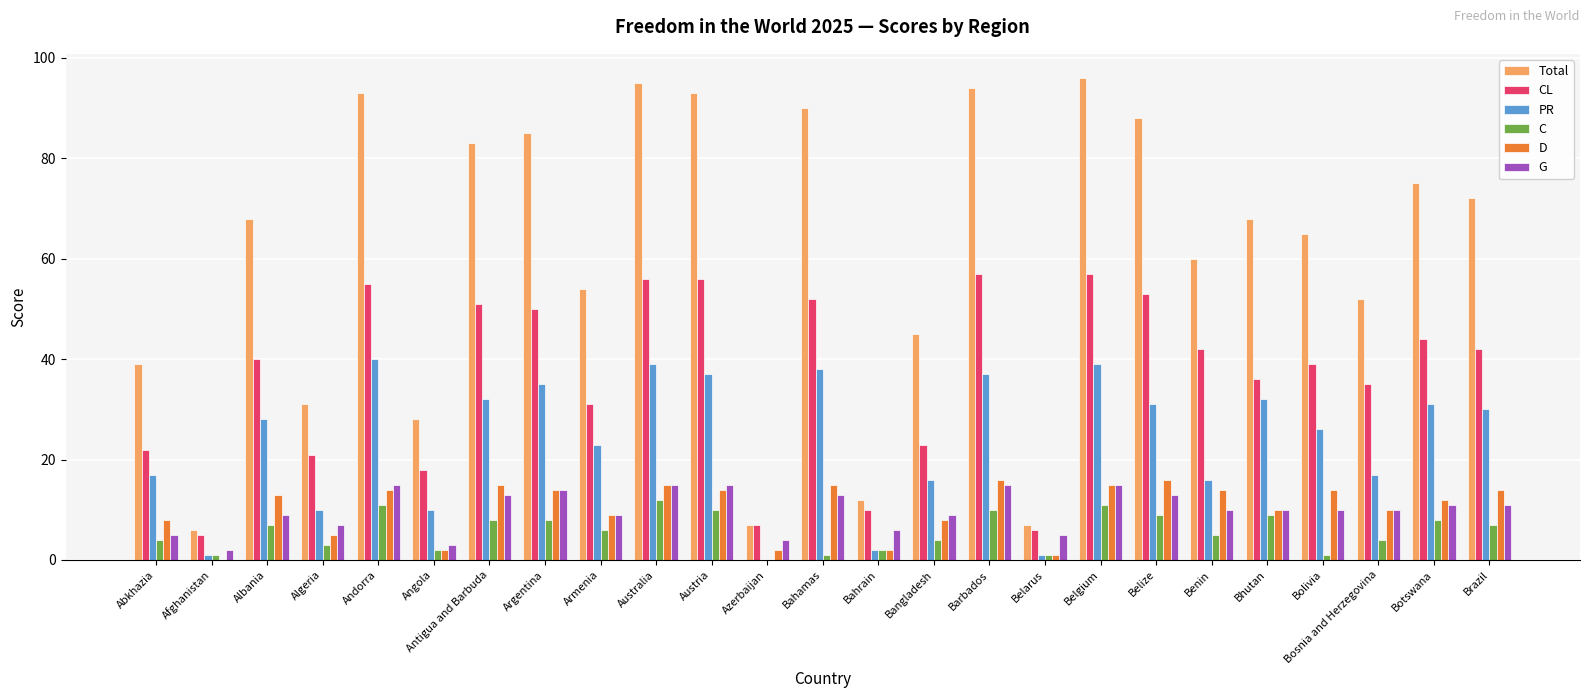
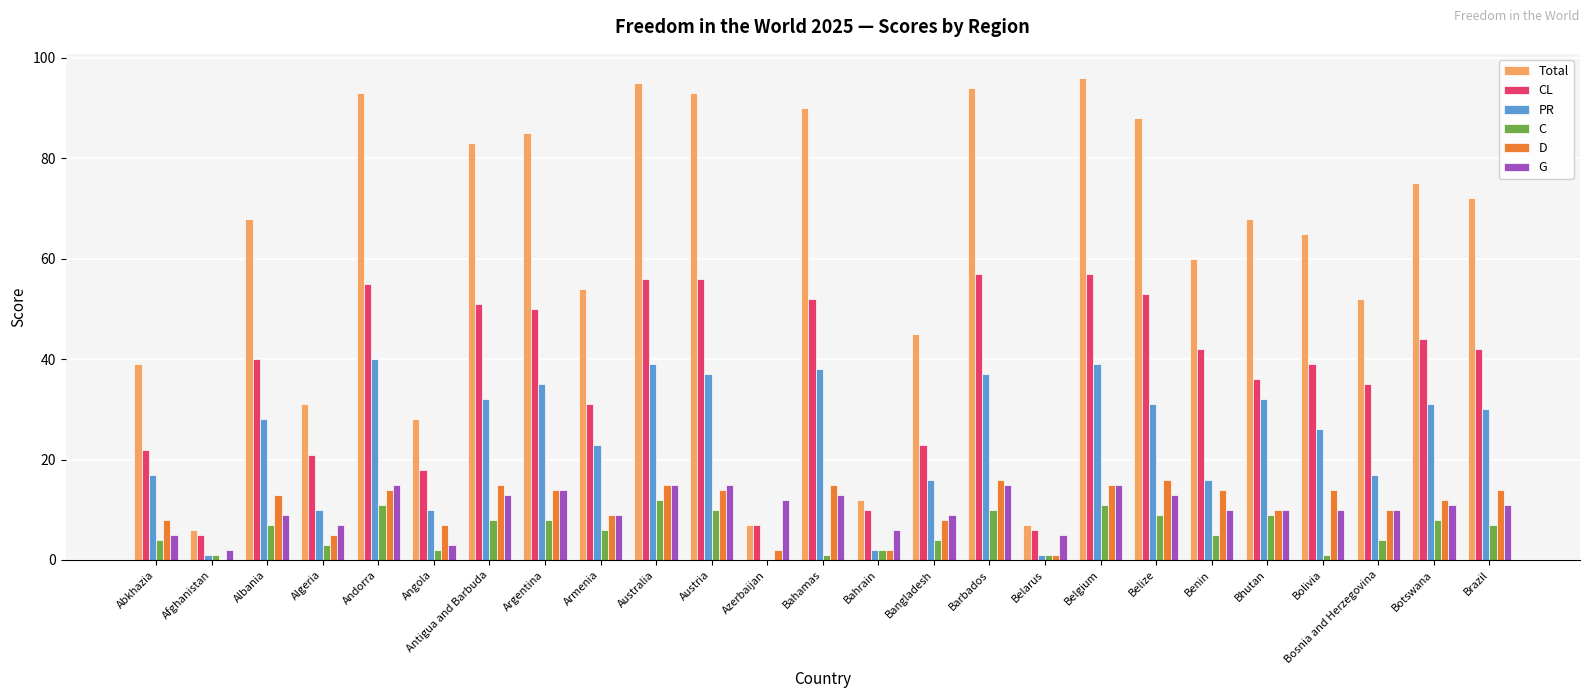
D, Angola: 2 -> 7
G, Azerbaijan: 4 -> 12
